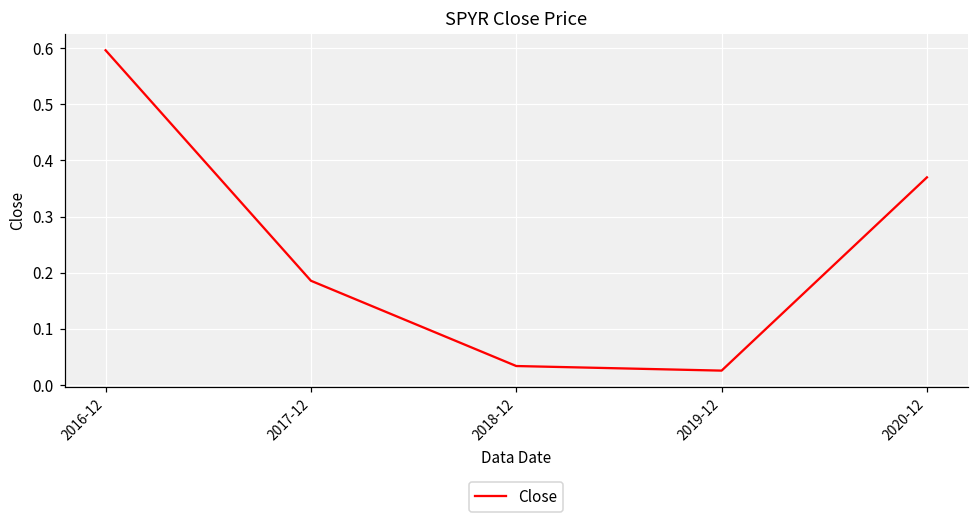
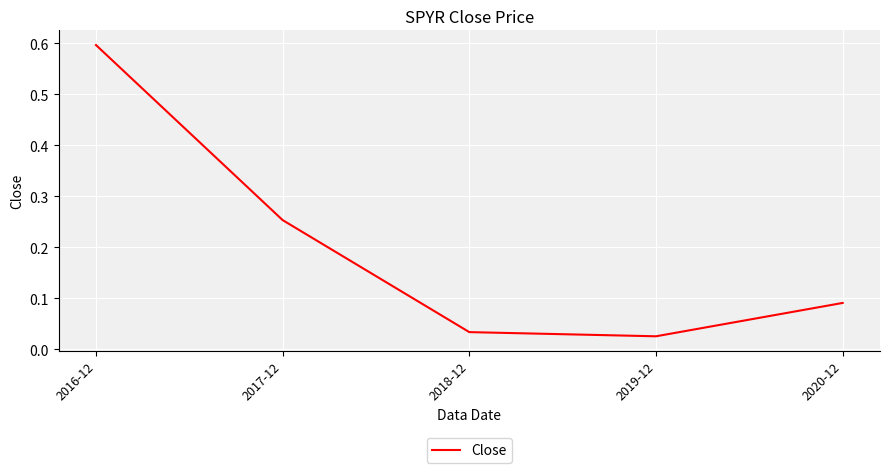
2017-12: 0.19 -> 0.25
2020-12: 0.37 -> 0.09
